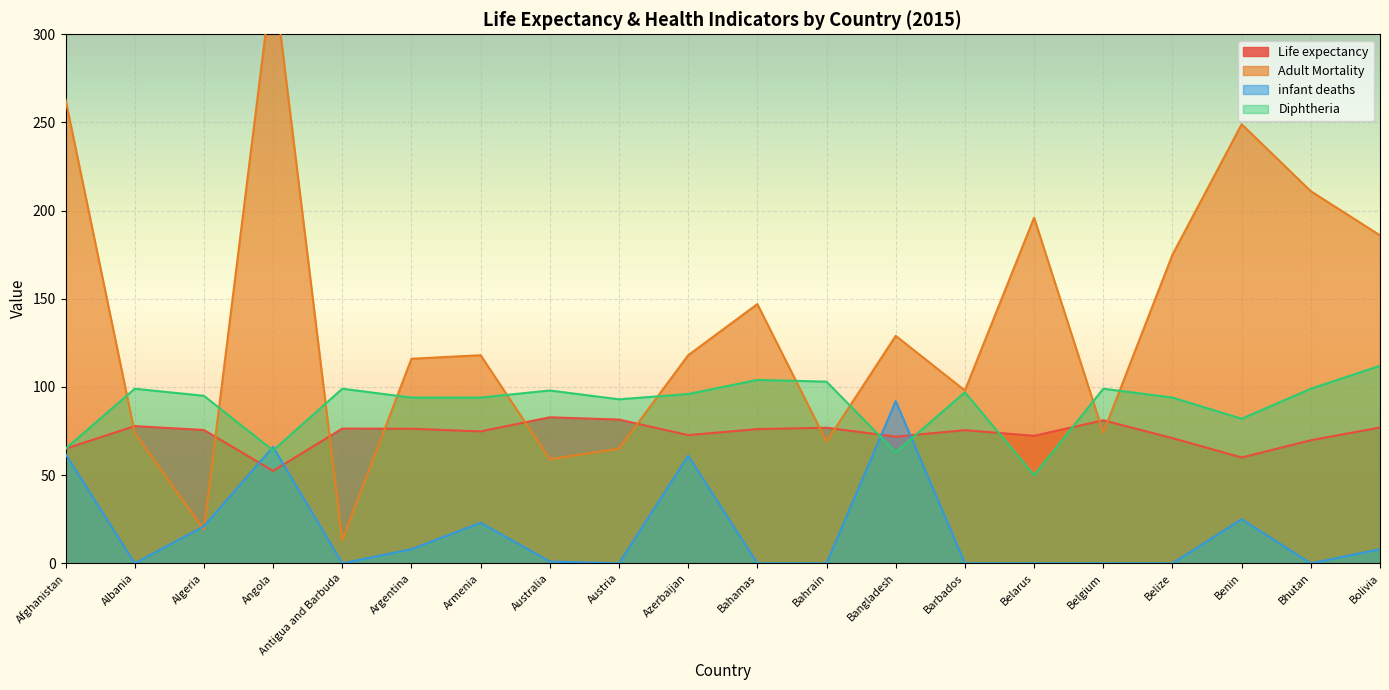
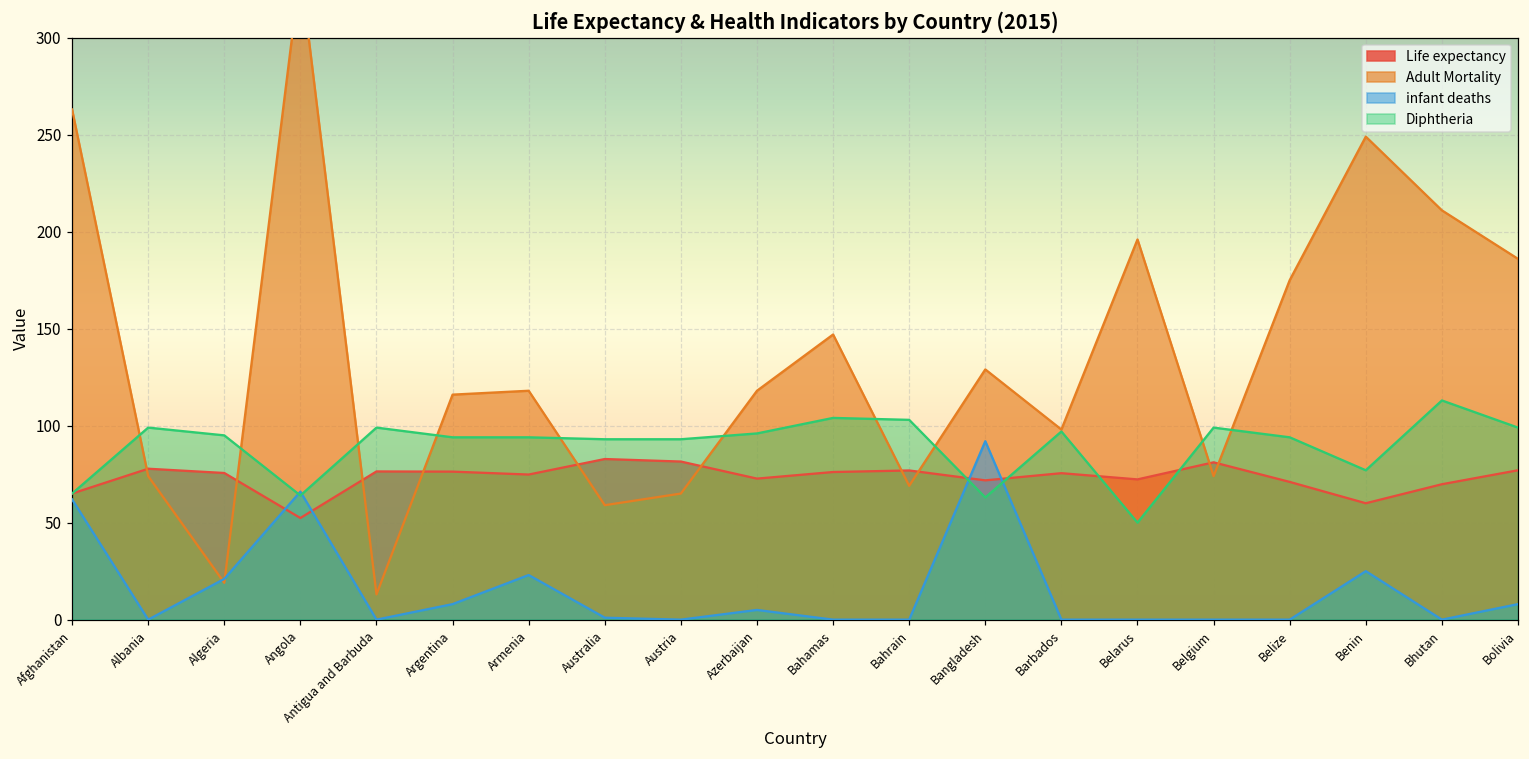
Diphtheria, Australia: 98 -> 93
infant deaths, Azerbaijan: 61 -> 5
Diphtheria, Benin: 82 -> 77
Diphtheria, Bhutan: 99 -> 113
Diphtheria, Bolivia: 112 -> 99
